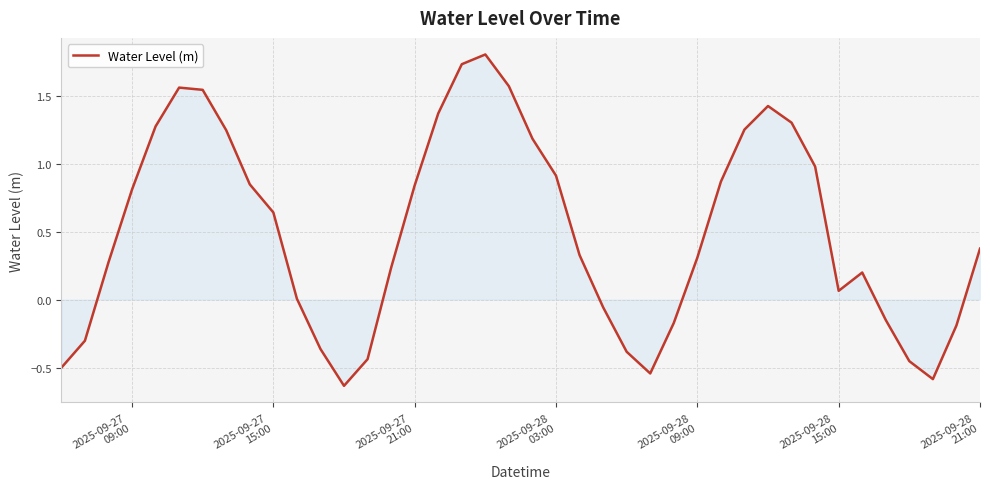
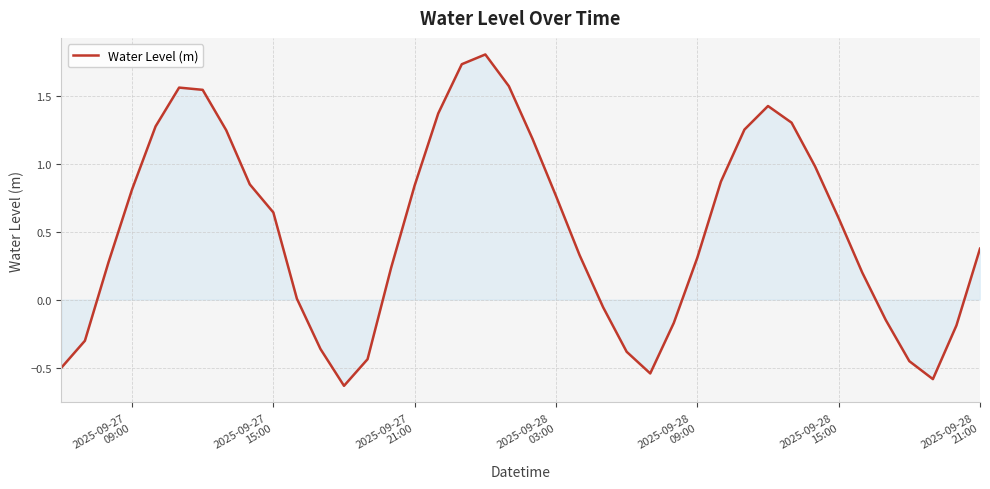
Water Level (m), 2025-09-28 03:00: 0.91 -> 0.76
Water Level (m), 2025-09-28 15:00: 0.06 -> 0.60
